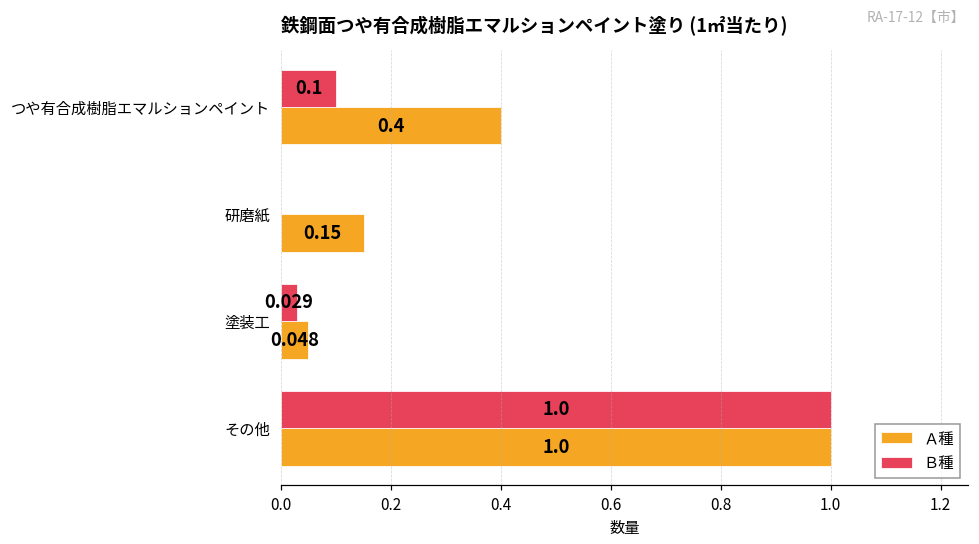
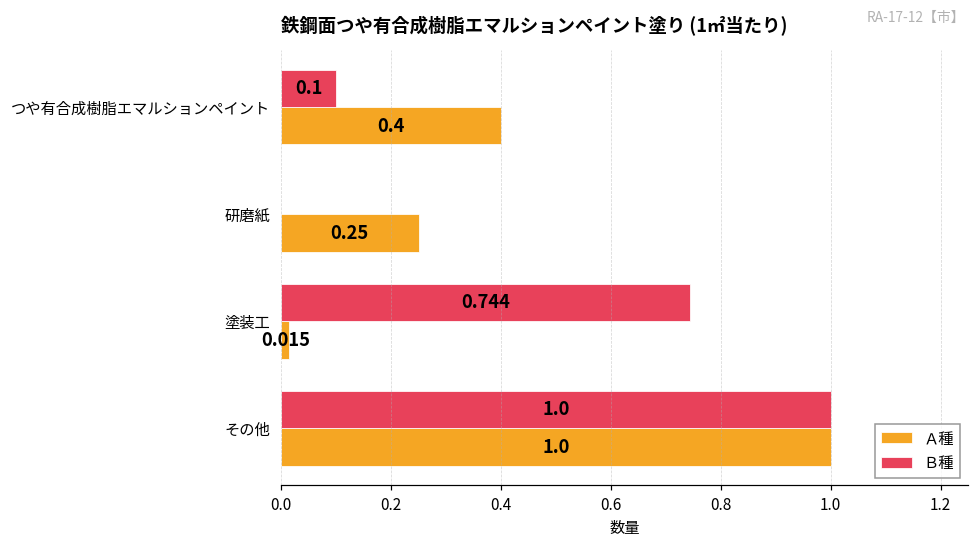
Ａ種, 研磨紙: 0.15 -> 0.25
Ｂ種, 塗装工: 0.029 -> 0.744
Ａ種, 塗装工: 0.048 -> 0.015
